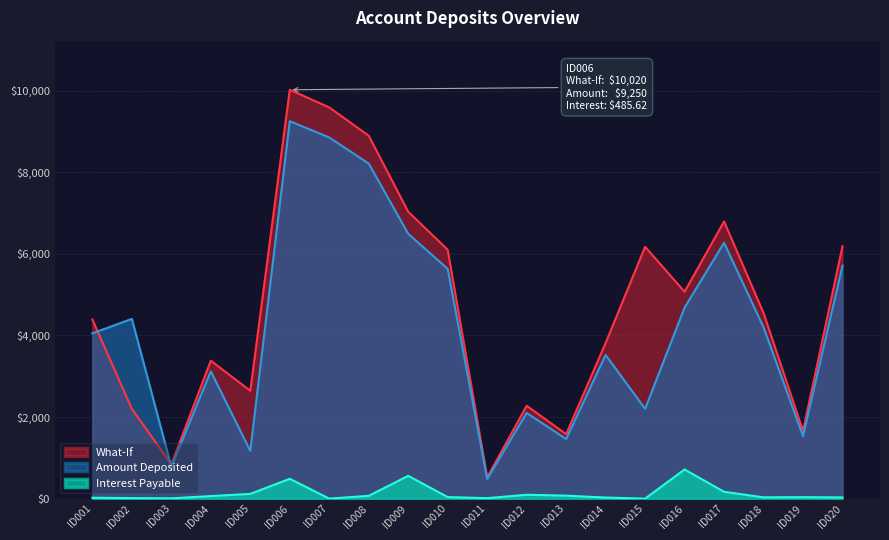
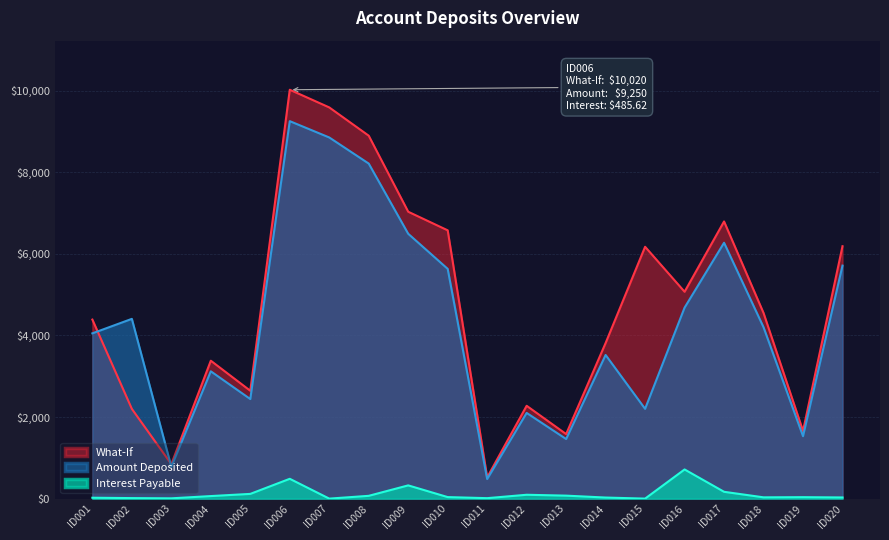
Amount Deposited, ID005: $1,200 -> $2,400
Interest Payable, ID009: $600 -> $300
What-If, ID010: $6,100 -> $6,600
